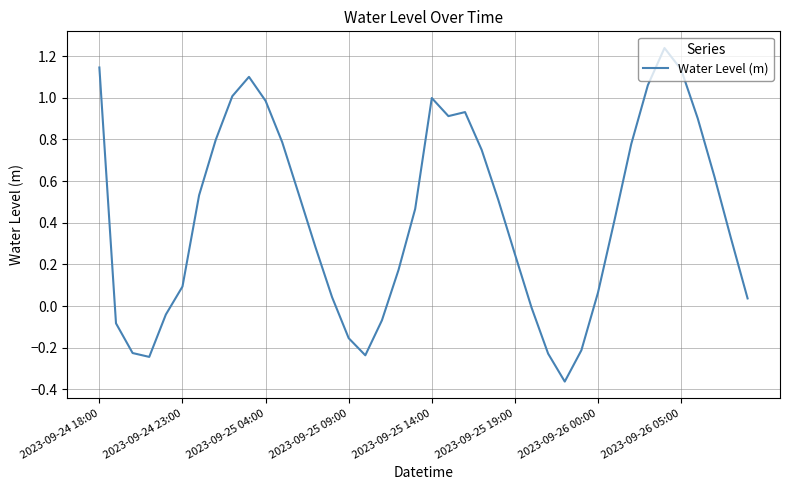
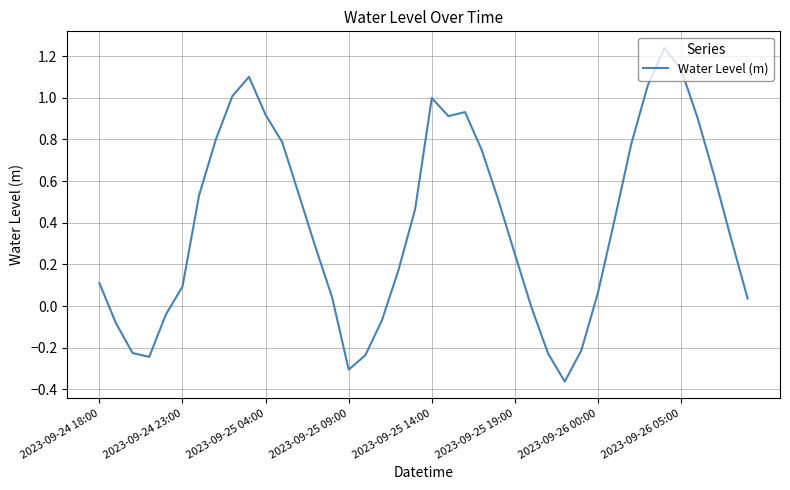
2023-09-24 18:00: 1.15 -> 0.11
2023-09-25 04:00: 0.99 -> 0.92
2023-09-25 09:00: -0.15 -> -0.31
